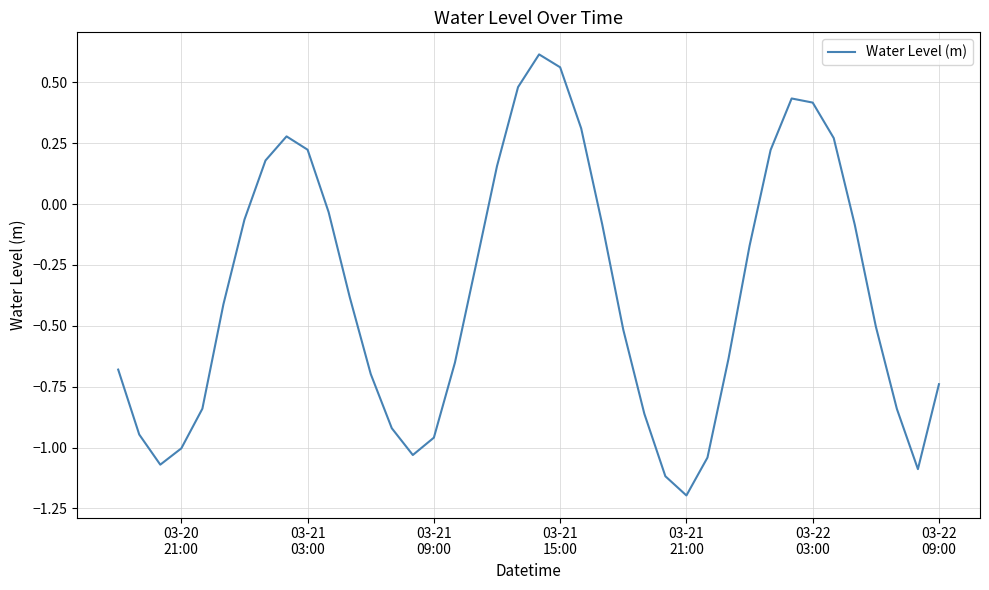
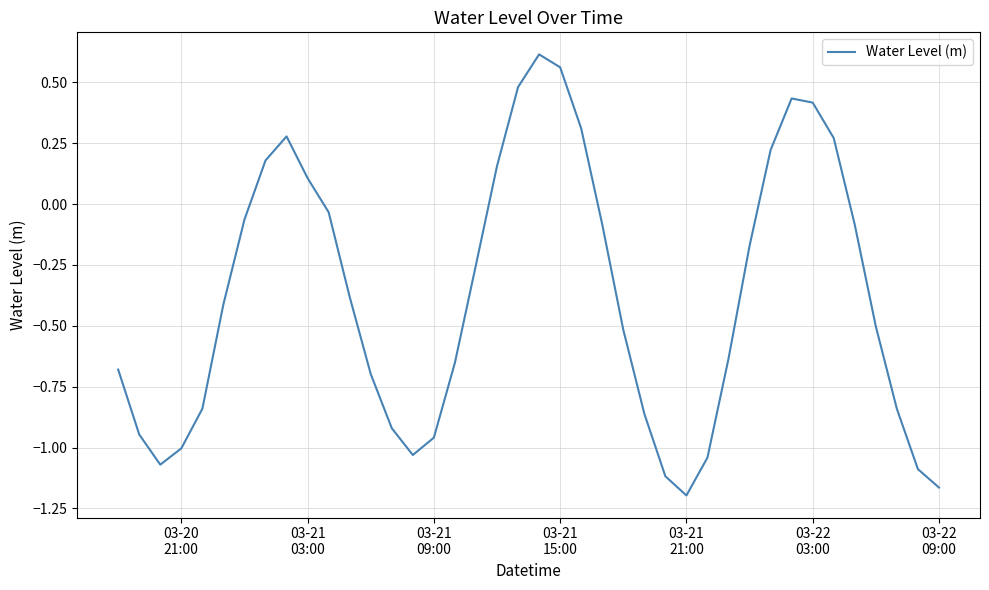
03-21 03:00: 0.22 -> 0.11
03-22 09:00: -0.74 -> -1.16
